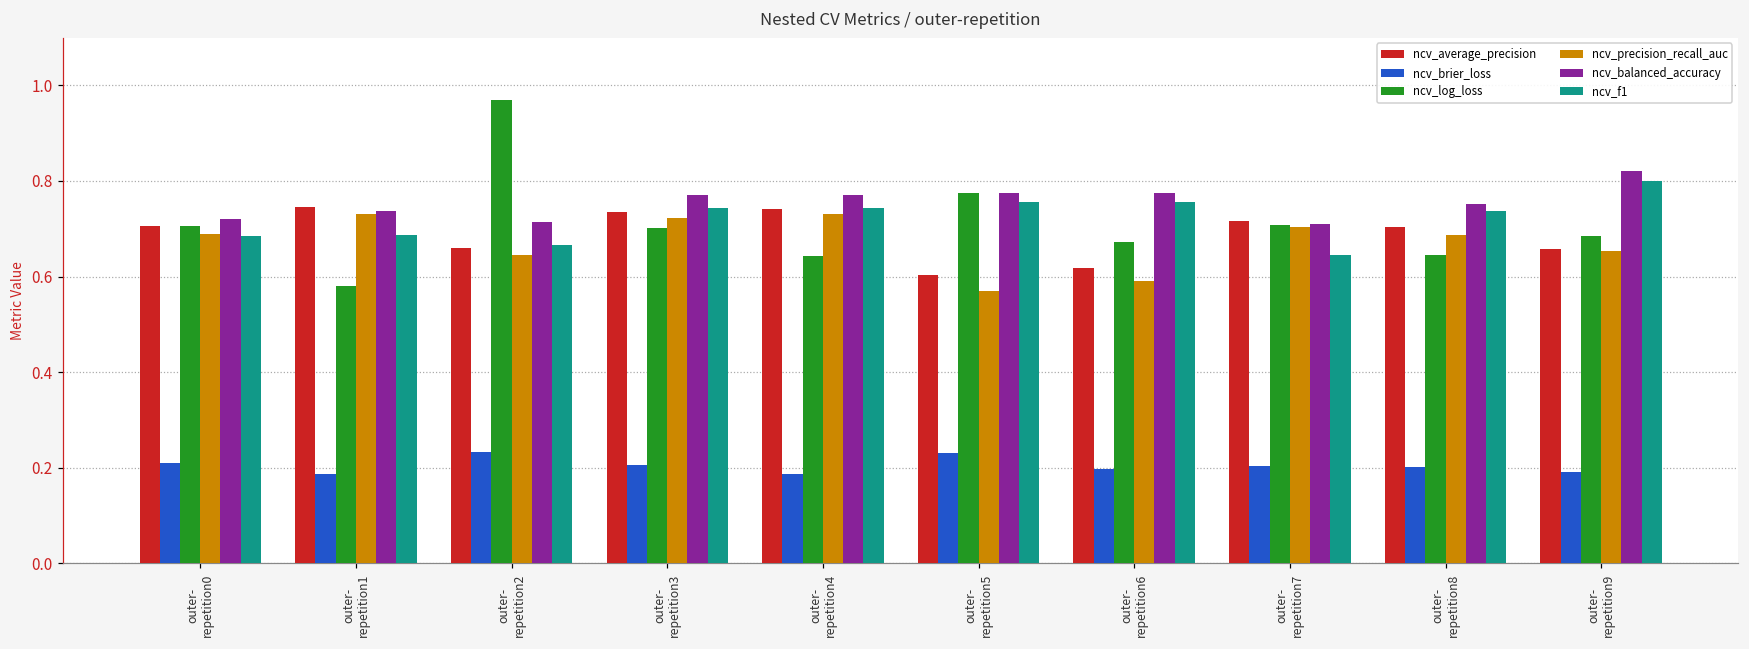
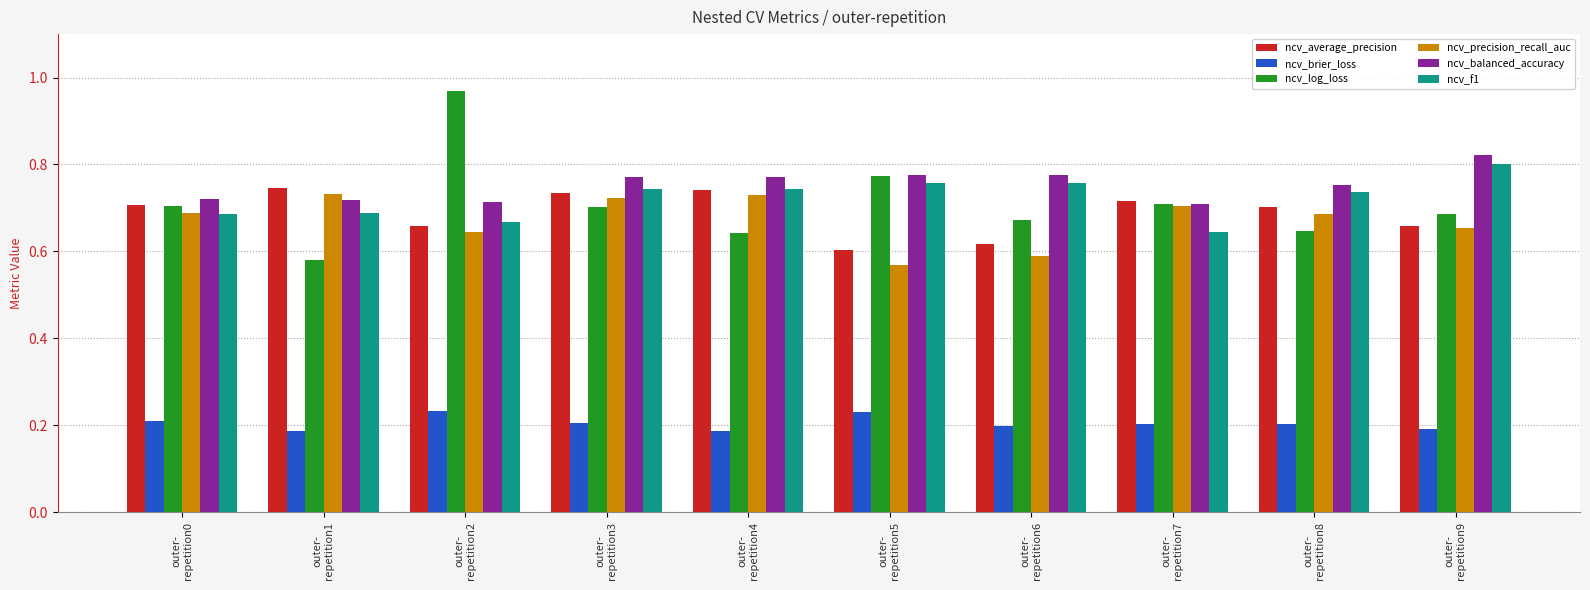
ncv_balanced_accuracy, outer- repetition1: 0.74 -> 0.72
